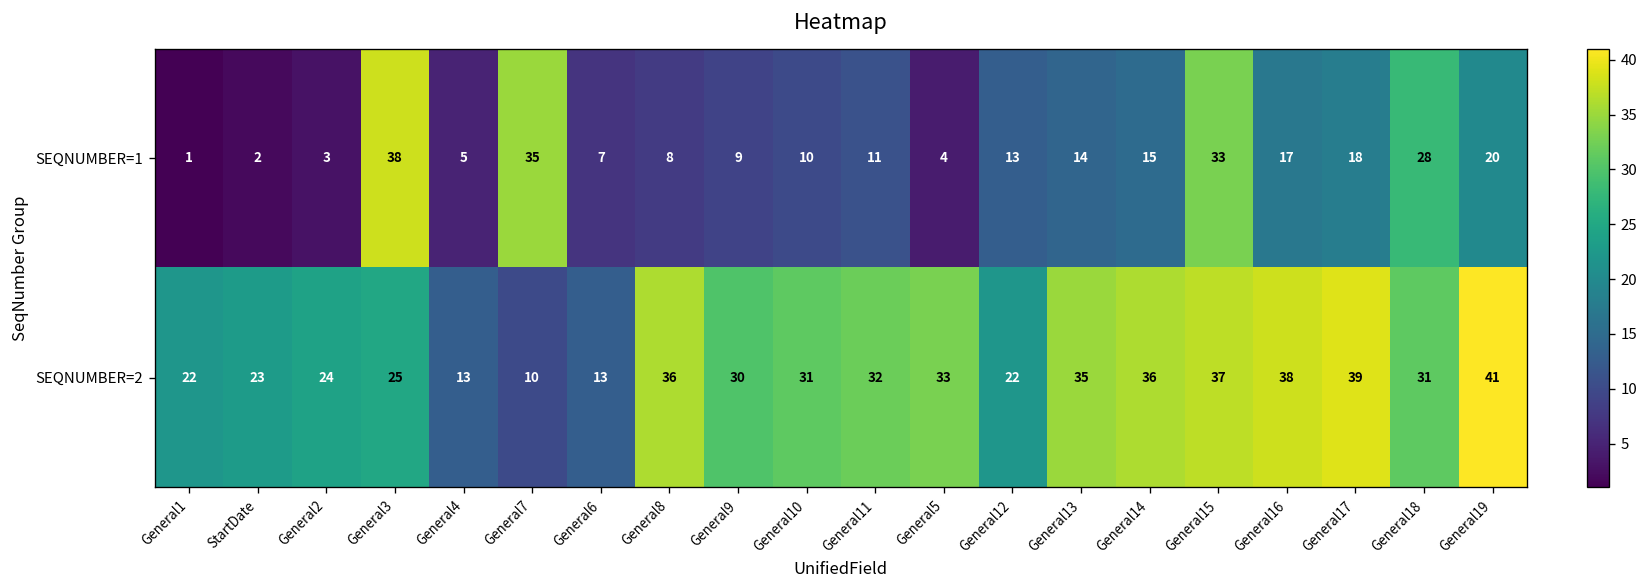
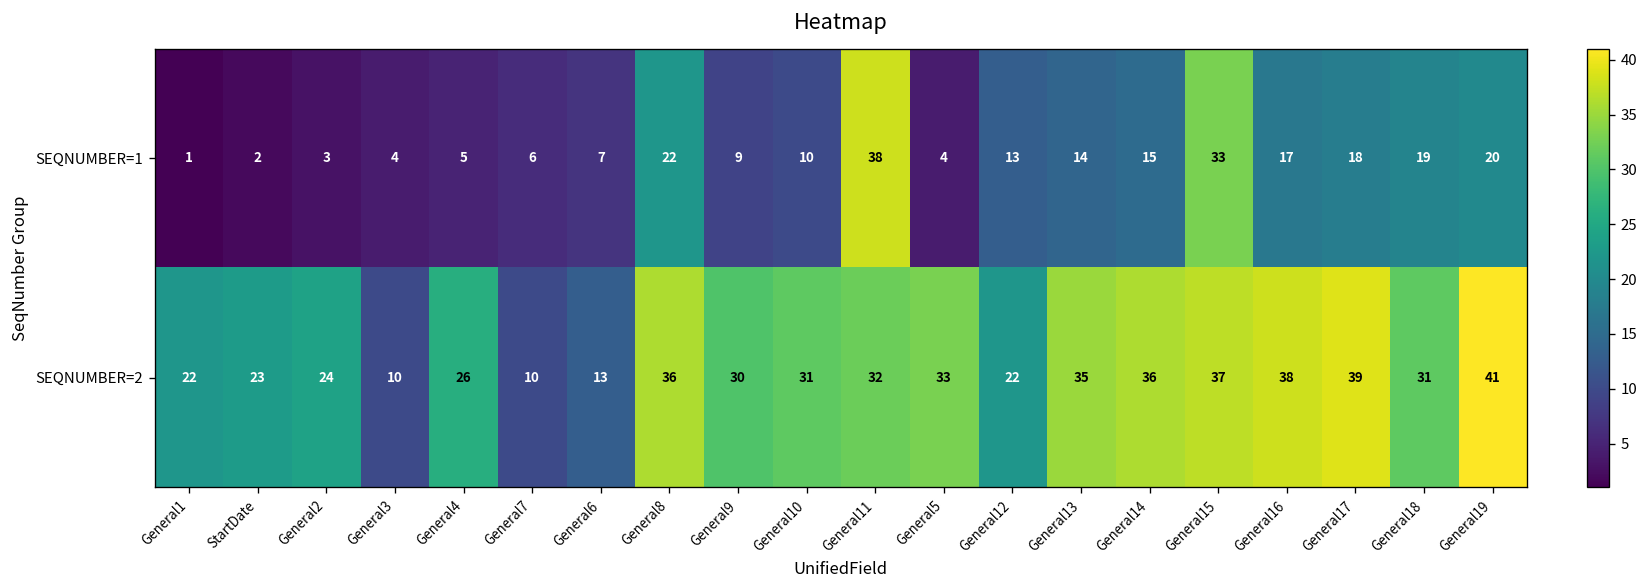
SEQNUMBER=1, General3: 38 -> 4
SEQNUMBER=1, General7: 35 -> 6
SEQNUMBER=1, General8: 8 -> 22
SEQNUMBER=1, General11: 11 -> 38
SEQNUMBER=1, General18: 28 -> 19
SEQNUMBER=2, General3: 25 -> 10
SEQNUMBER=2, General4: 13 -> 26
